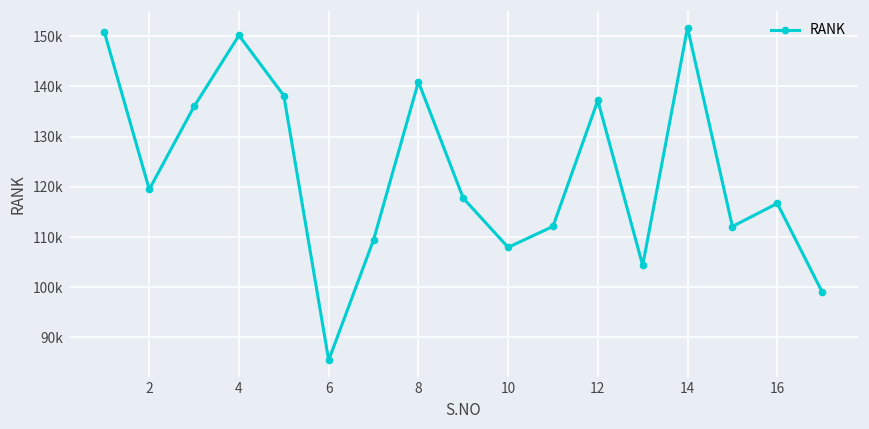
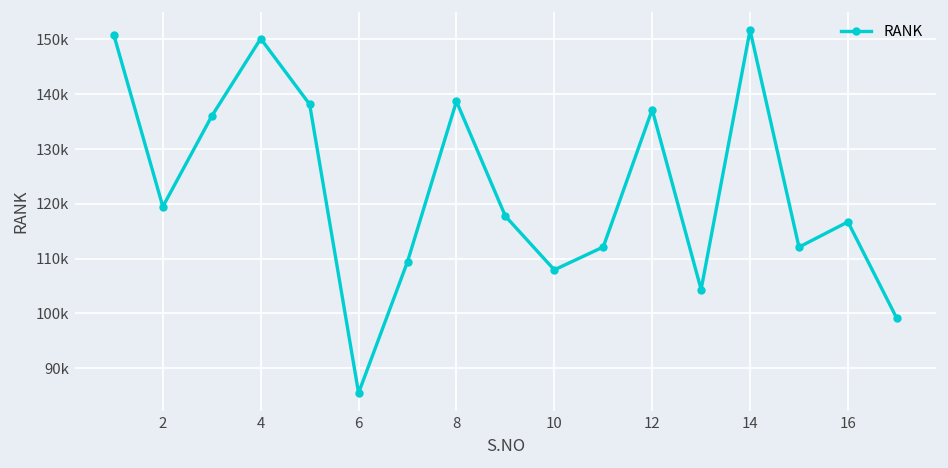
8: 141000 -> 139000
